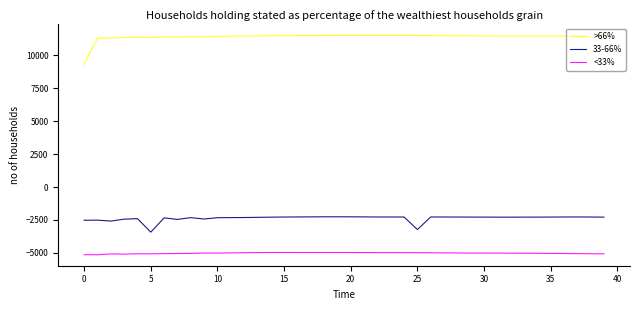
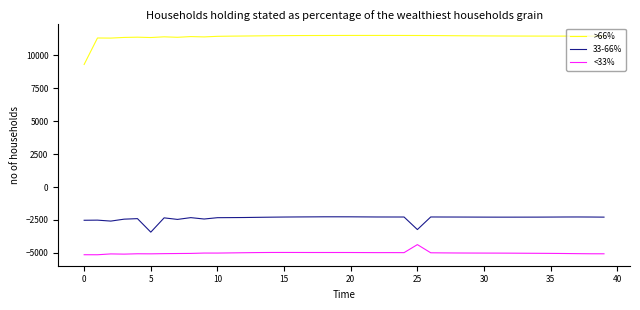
<33%, 25: -5000 -> -4400
